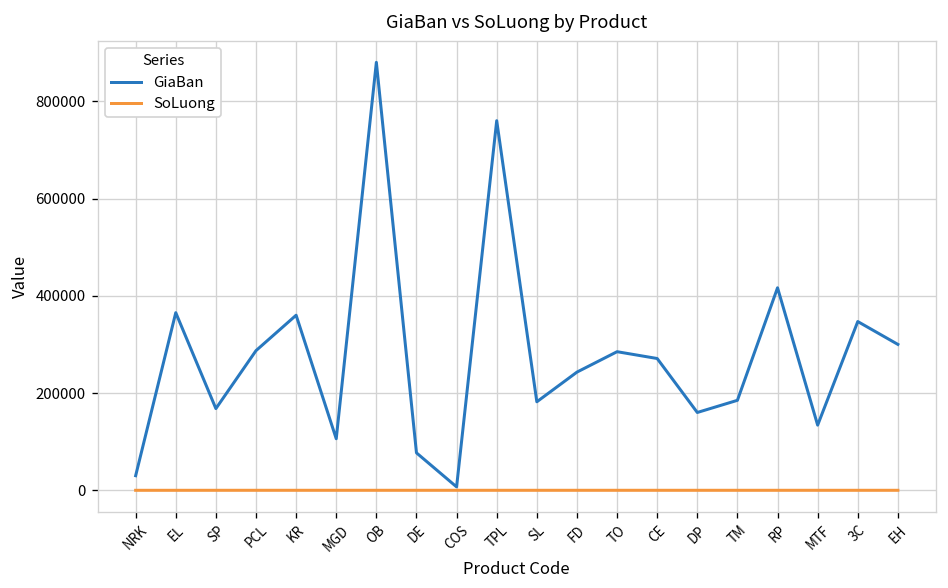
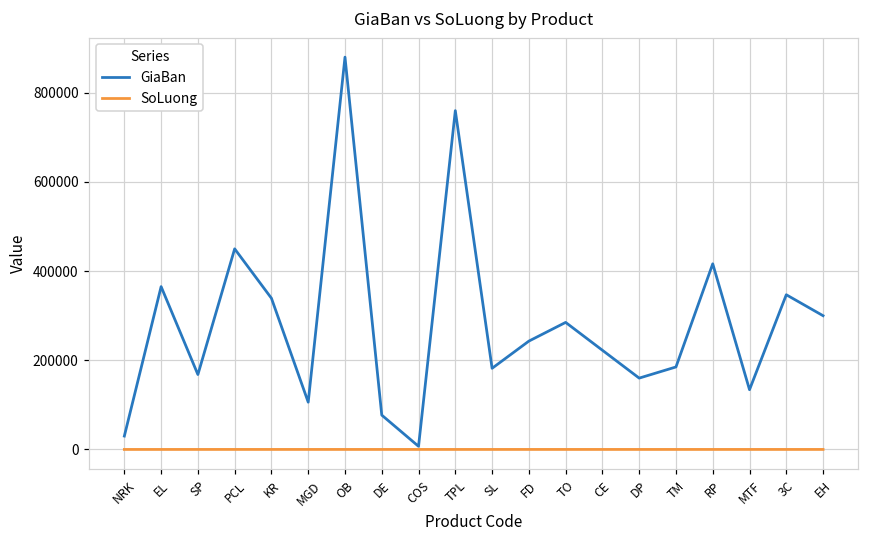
GiaBan, PCL: 290000 -> 450000
GiaBan, KR: 360000 -> 340000
GiaBan, CE: 270000 -> 220000
